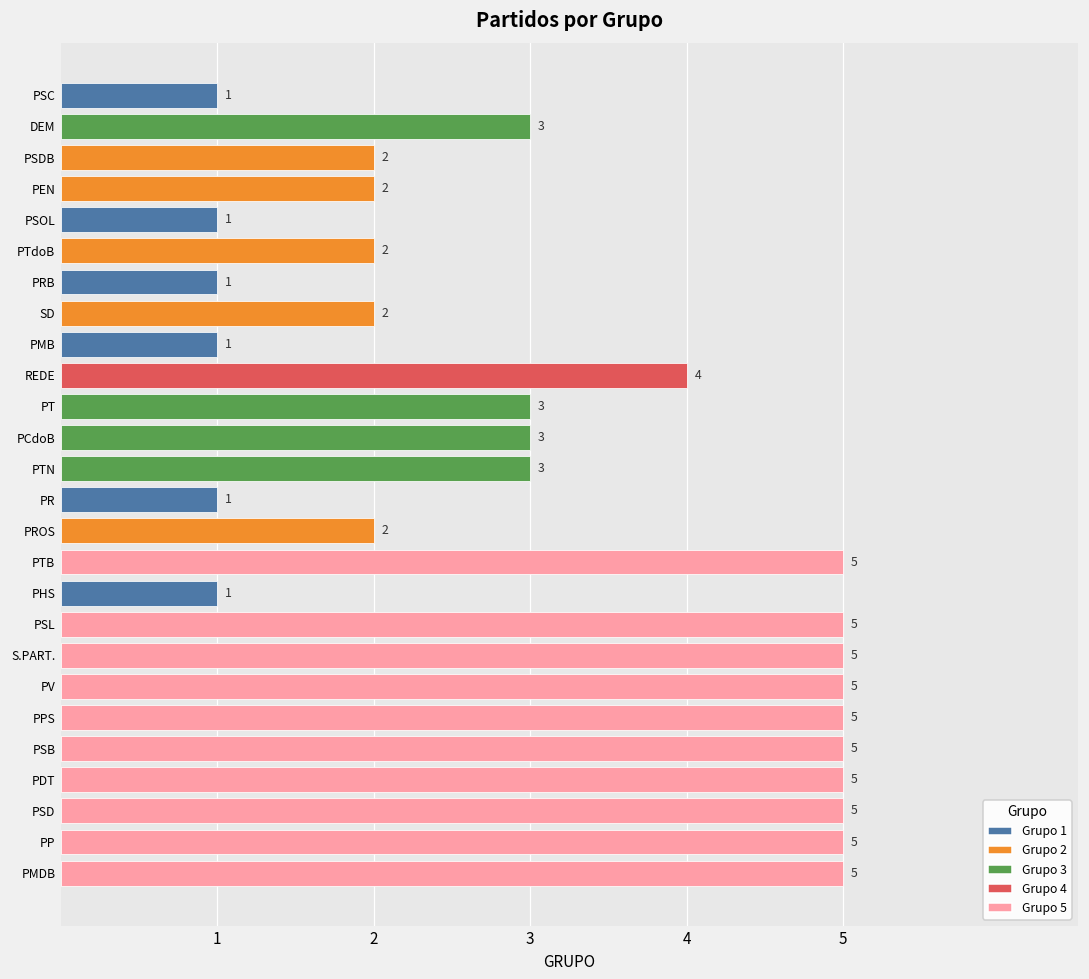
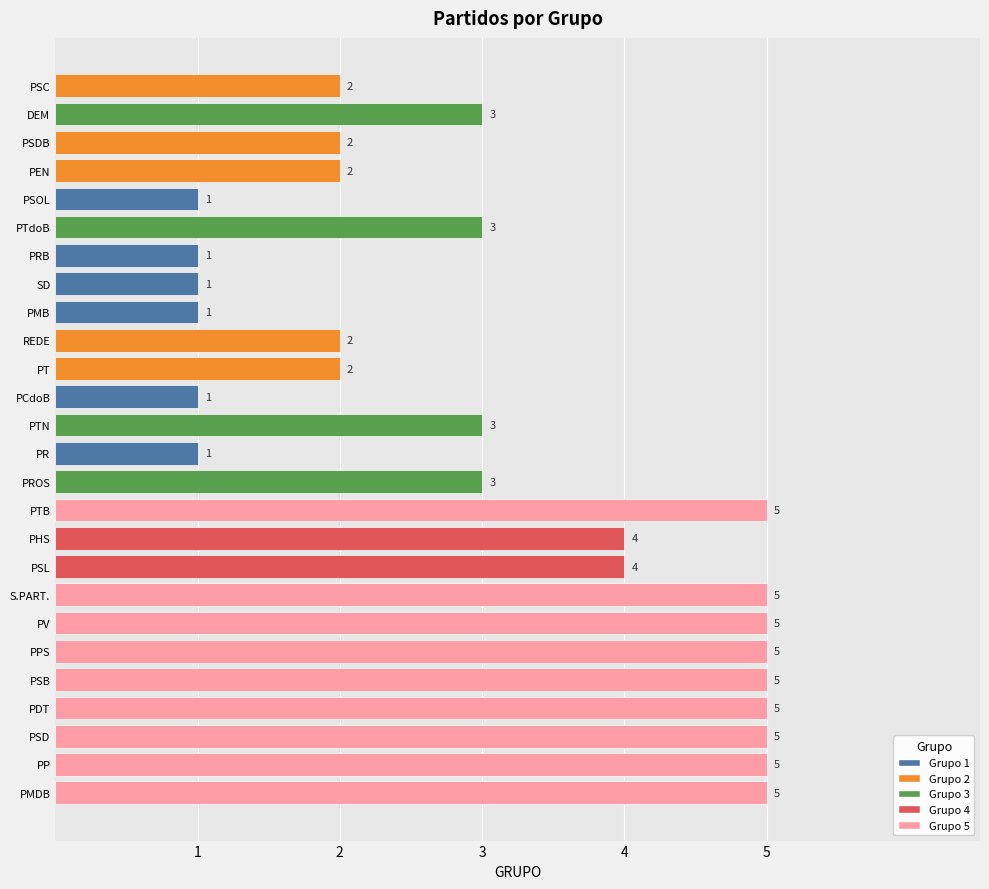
PSC: 1 -> 2
PTdoB: 2 -> 3
SD: 2 -> 1
REDE: 4 -> 2
PT: 3 -> 2
PCdoB: 3 -> 1
PROS: 2 -> 3
PHS: 1 -> 4
PSL: 5 -> 4
